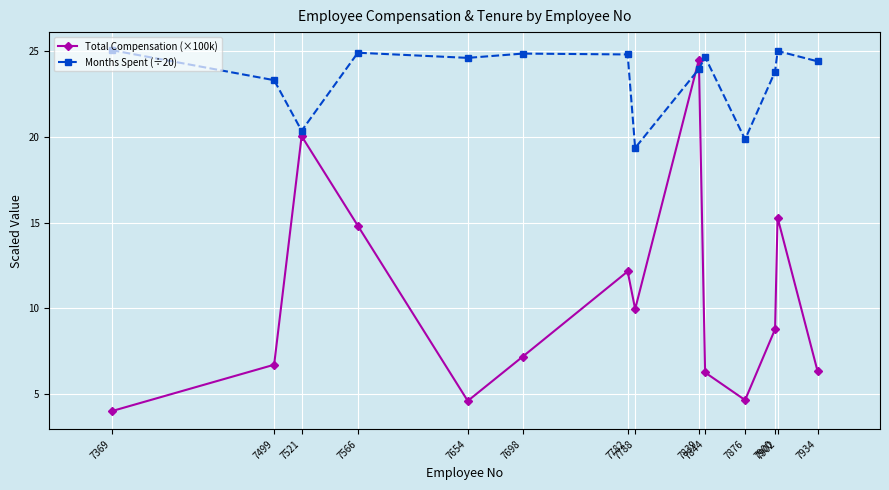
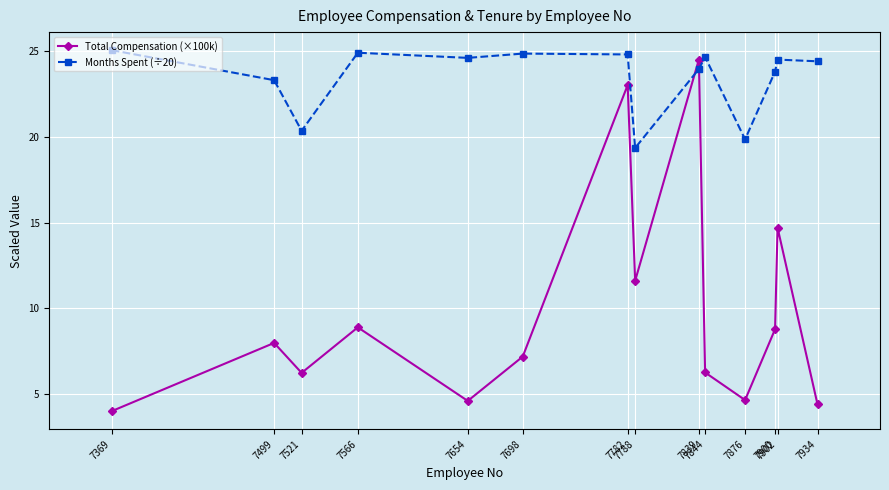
Total Compensation (×100k), 7499: 6.7 -> 8.0
Total Compensation (×100k), 7521: 20.0 -> 6.2
Total Compensation (×100k), 7566: 14.8 -> 8.9
Total Compensation (×100k), 7782: 12.2 -> 23.0
Total Compensation (×100k), 7788: 10.0 -> 11.6
Total Compensation (×100k), 7902: 15.3 -> 14.7
Months Spent (÷20), 7902: 25.0 -> 24.5
Total Compensation (×100k), 7934: 6.3 -> 4.4
